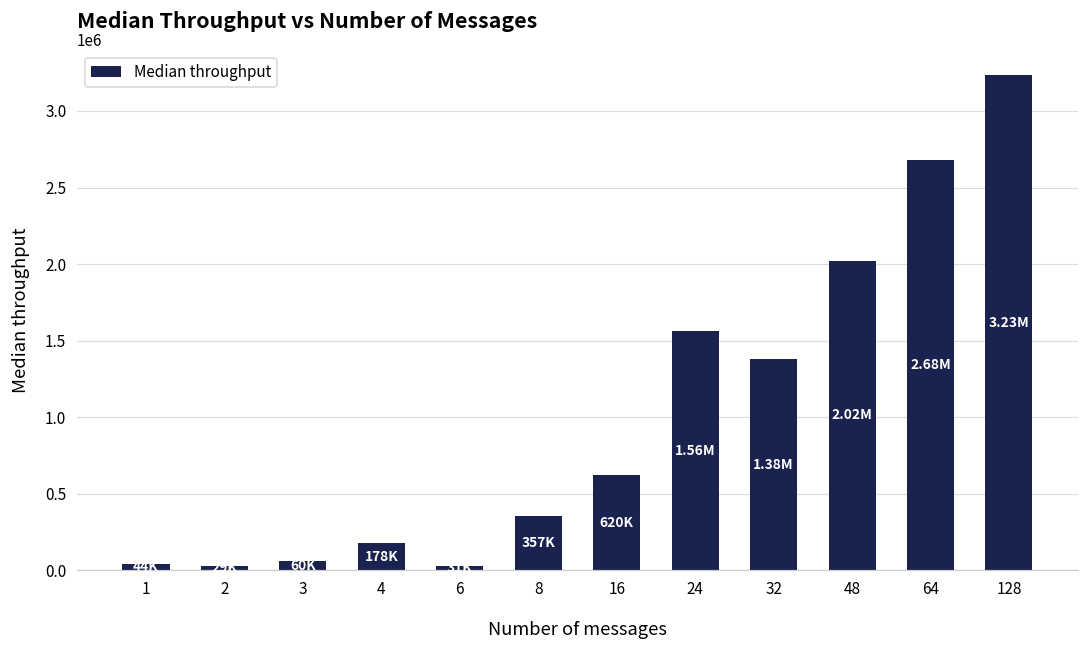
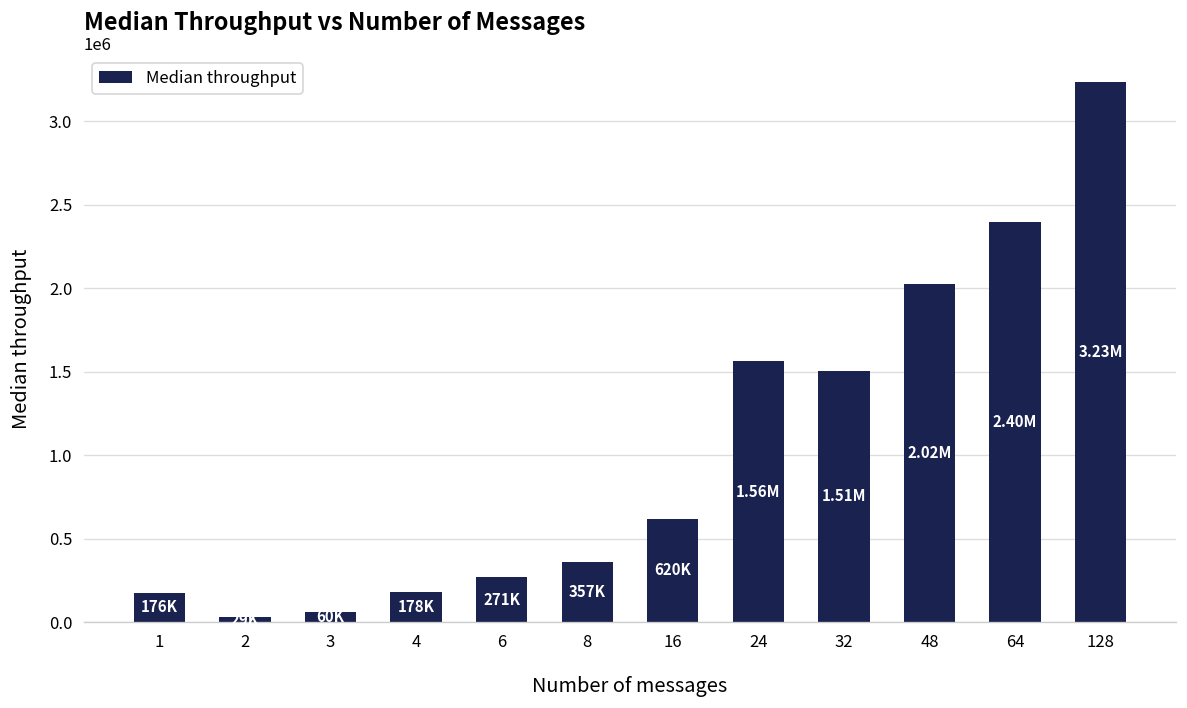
1: 40000 -> 180000
6: 30000 -> 270000
32: 1.38M -> 1.51M
64: 2.68M -> 2.40M
